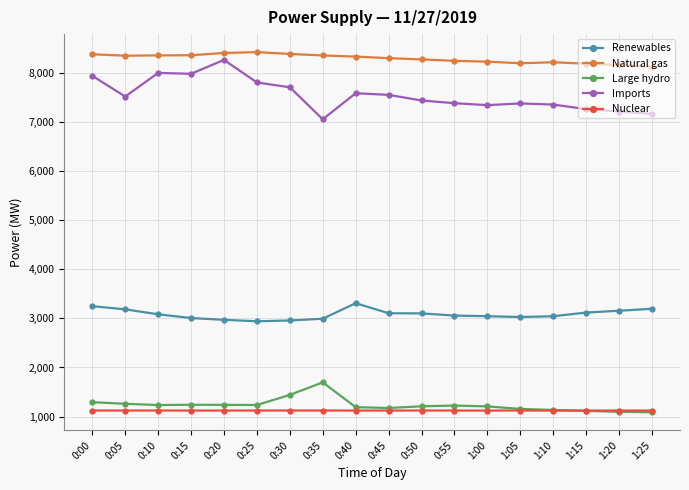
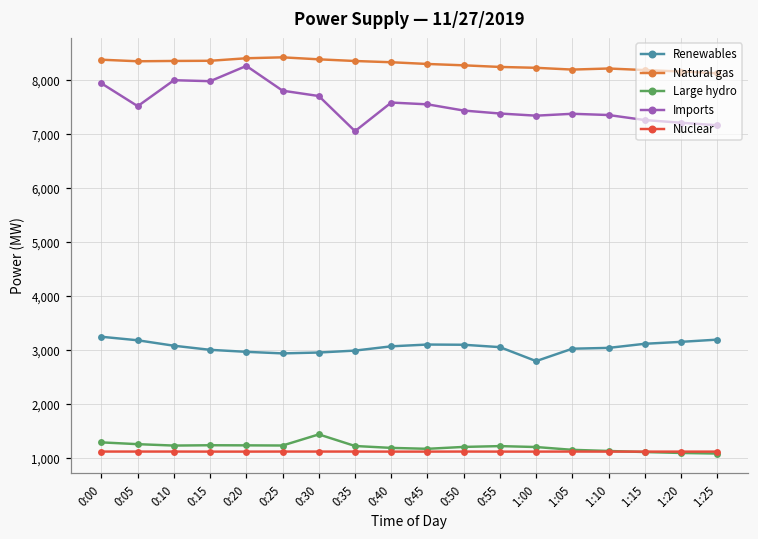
Large hydro, 0:35: 1,700 -> 1,200
Renewables, 0:40: 3,300 -> 3,100
Renewables, 1:00: 3,000 -> 2,800
